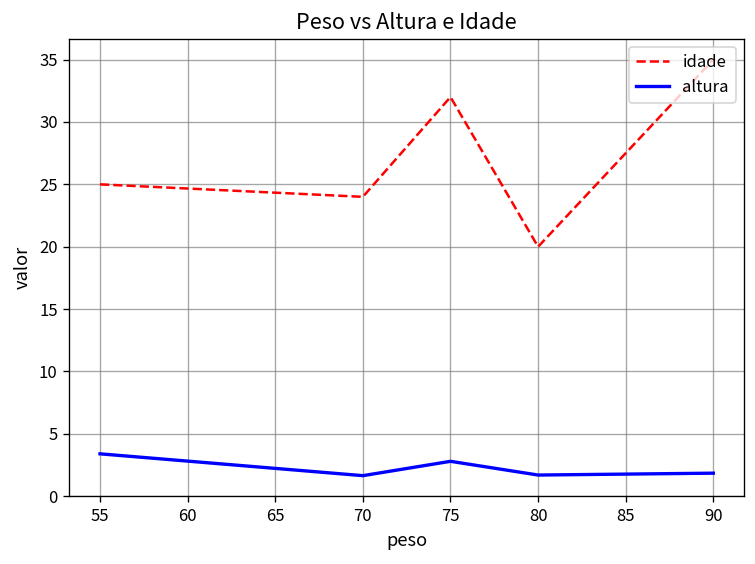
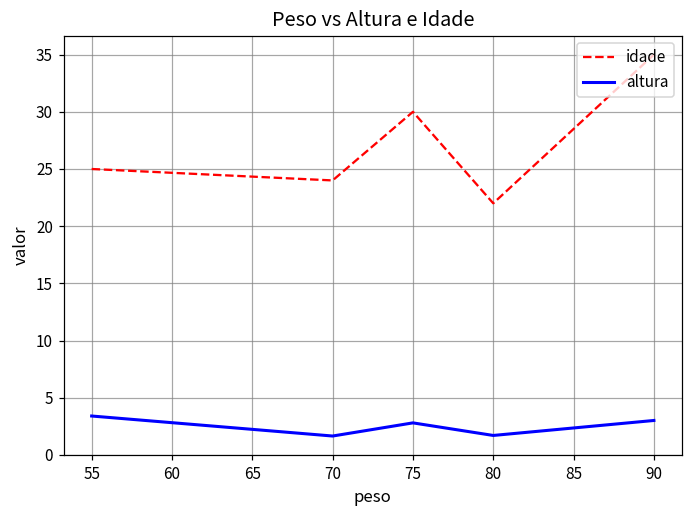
idade, 75: 32 -> 30
idade, 80: 20 -> 22
altura, 90: 1.9 -> 3.0
